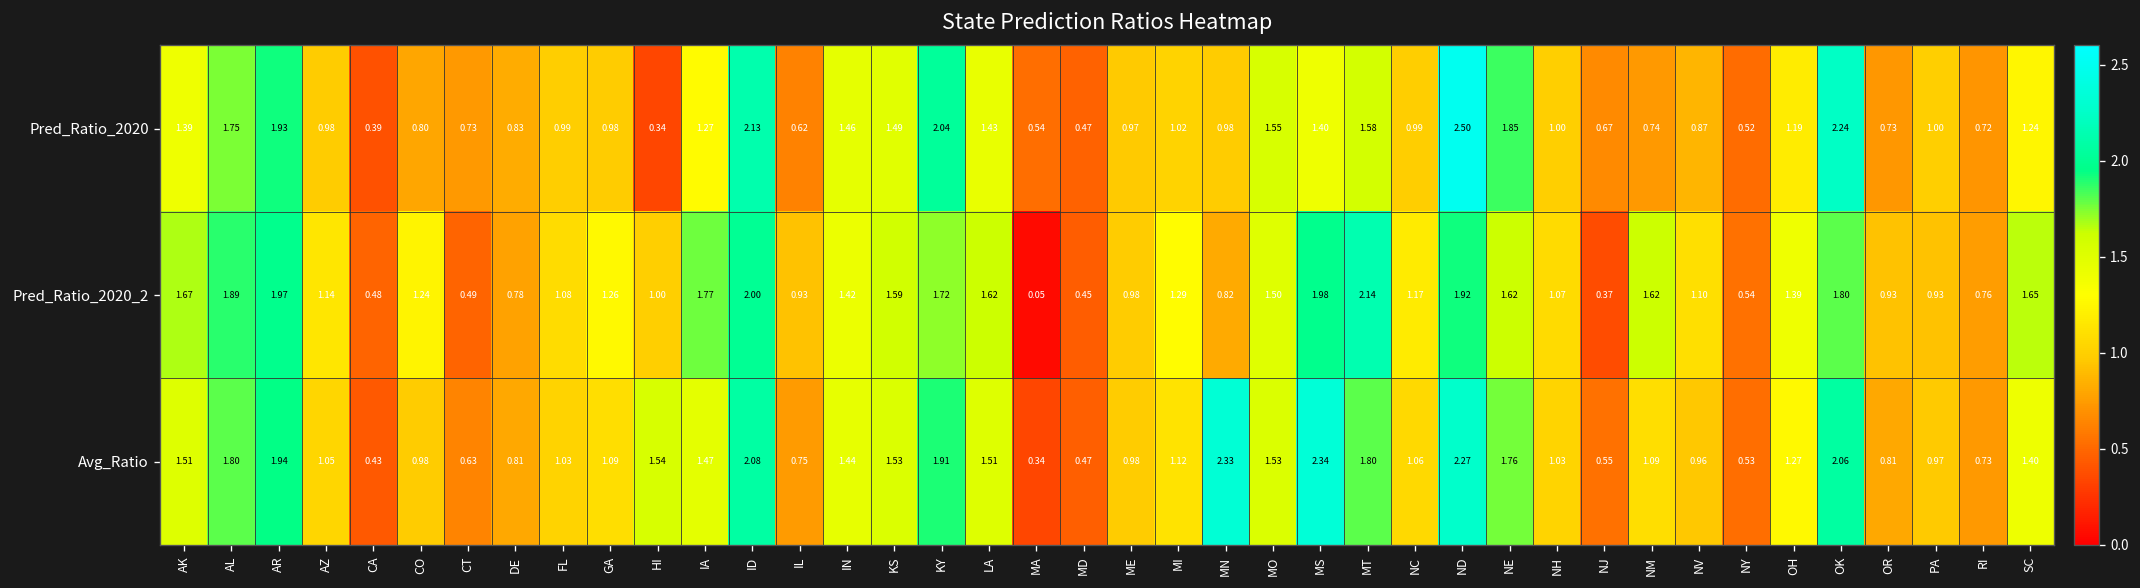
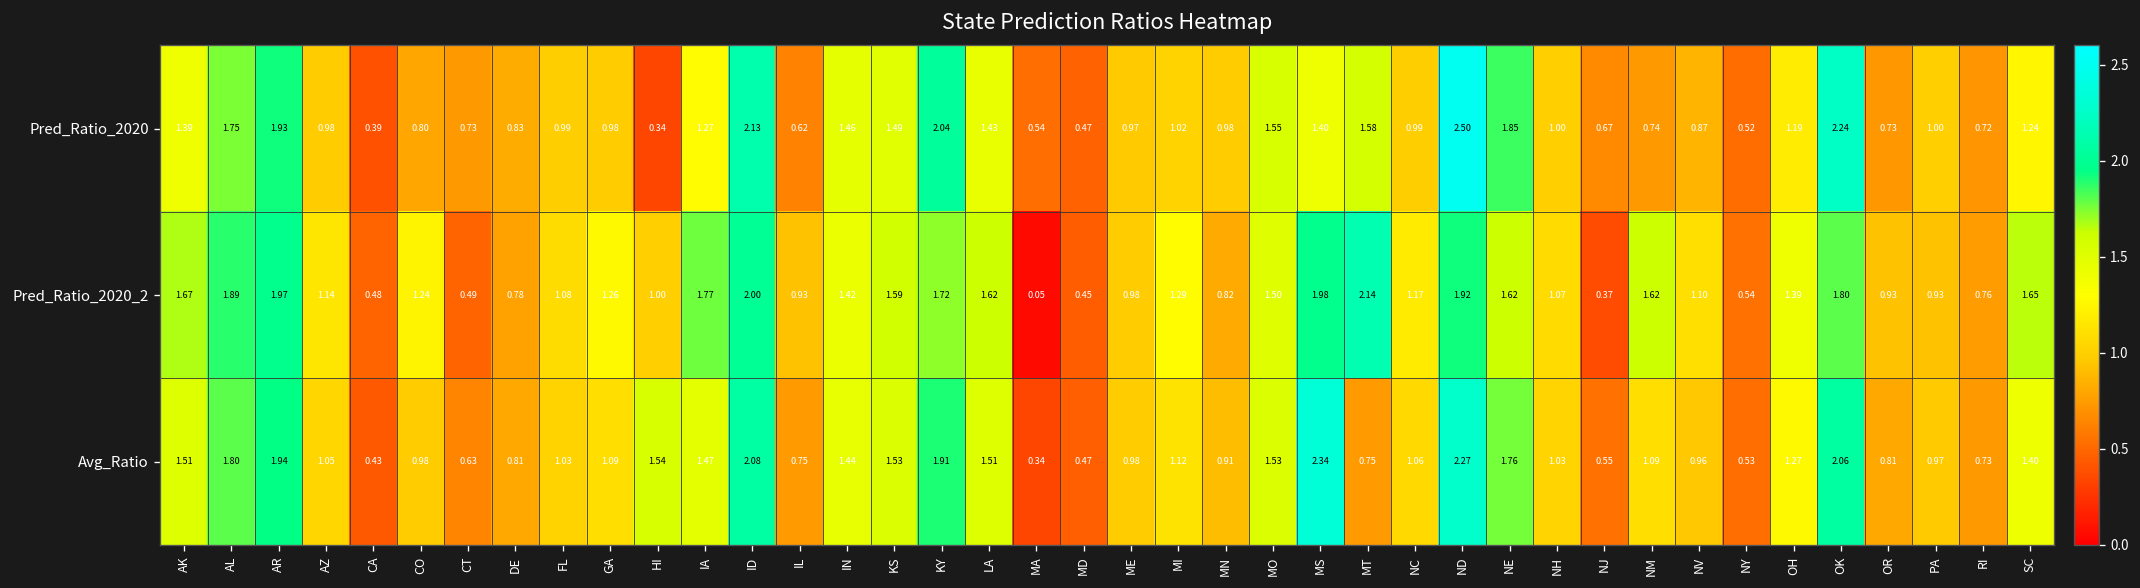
Avg_Ratio, MN: 2.33 -> 0.91
Avg_Ratio, MT: 1.80 -> 0.75
